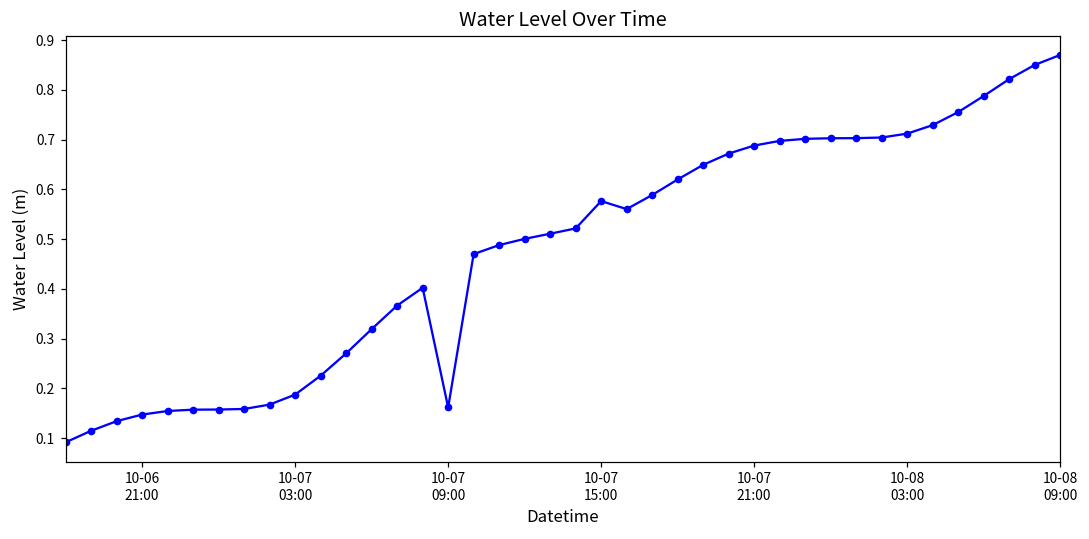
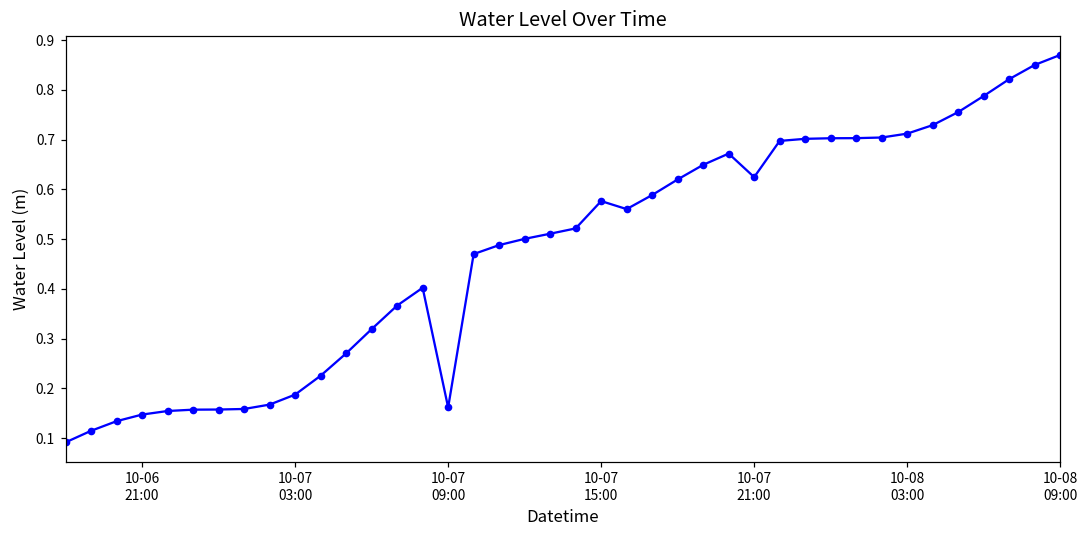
10-07 21:00: 0.69 -> 0.62
